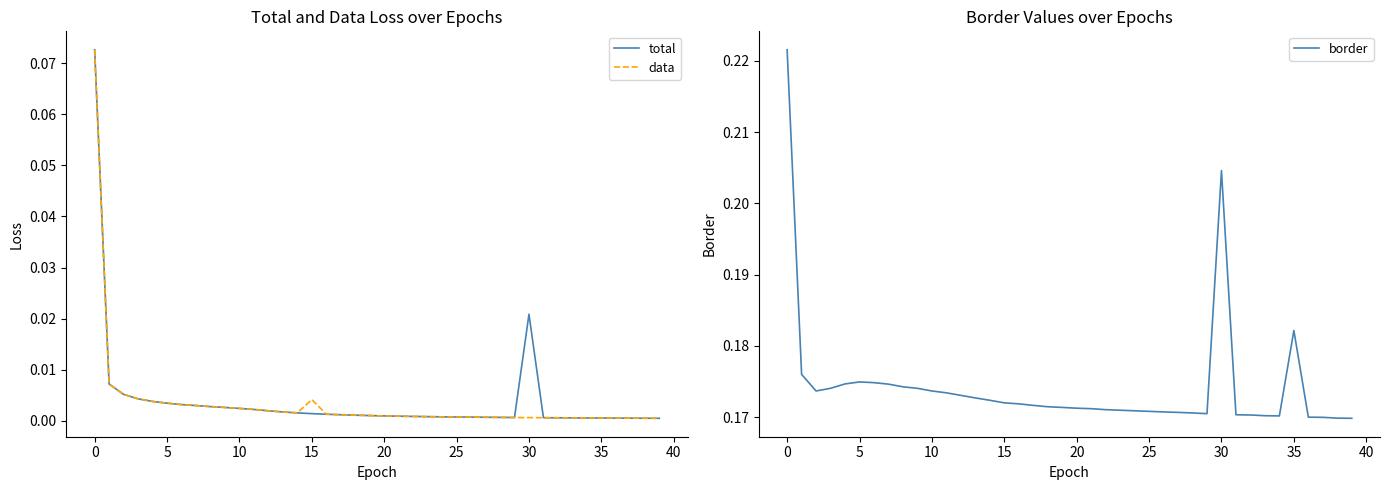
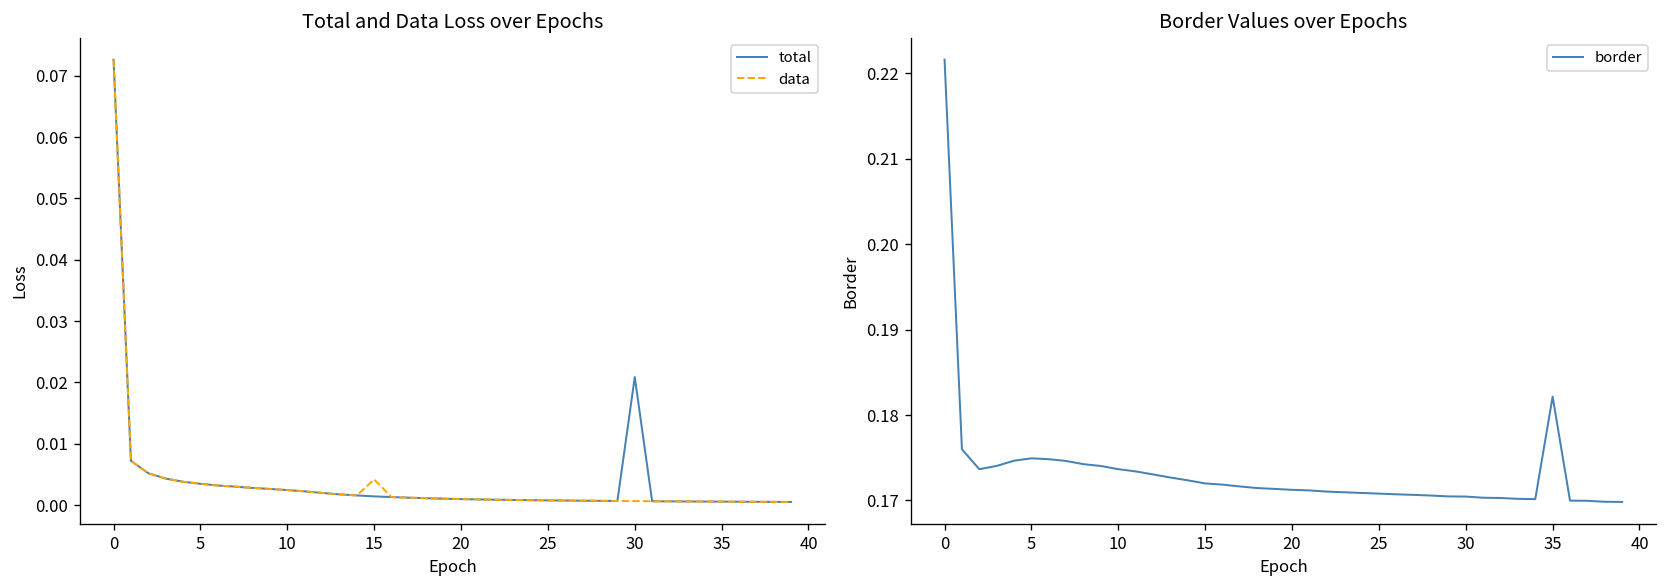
Border Values over Epochs, 30: 0.205 -> 0.170
